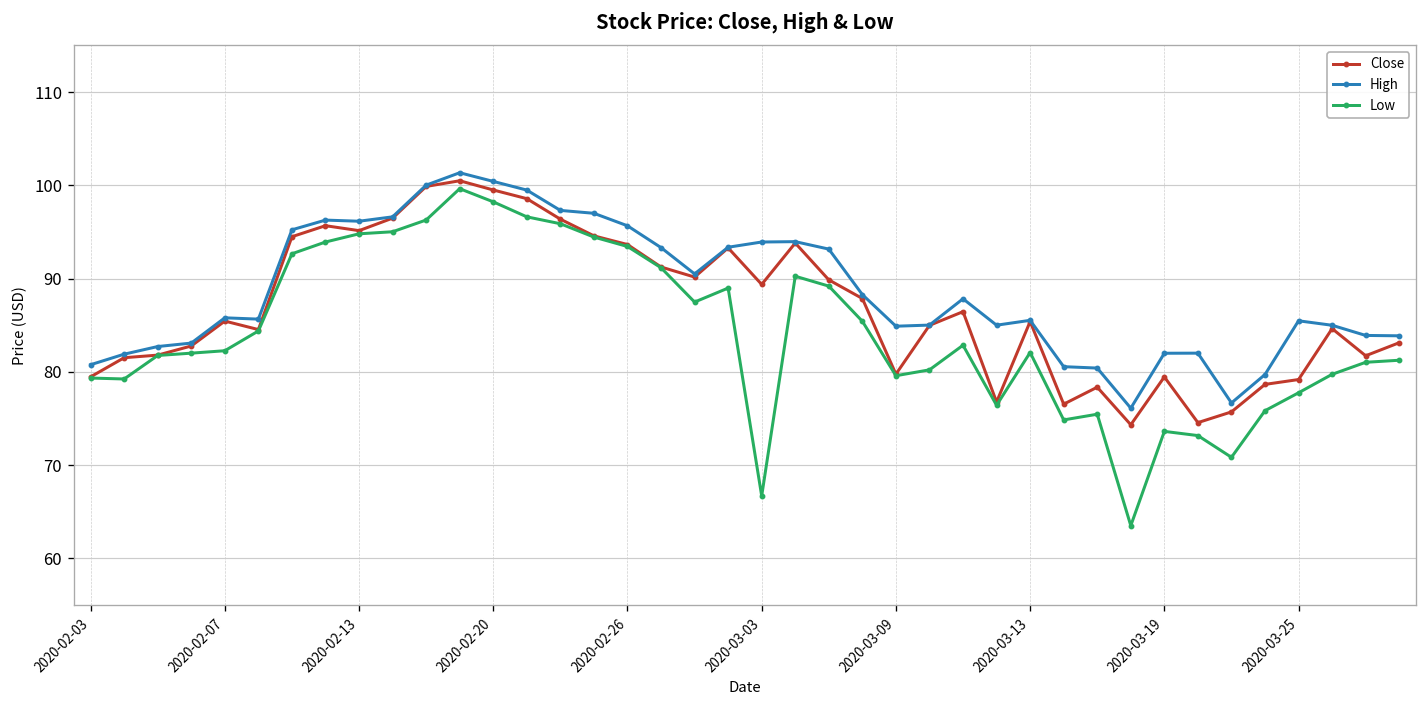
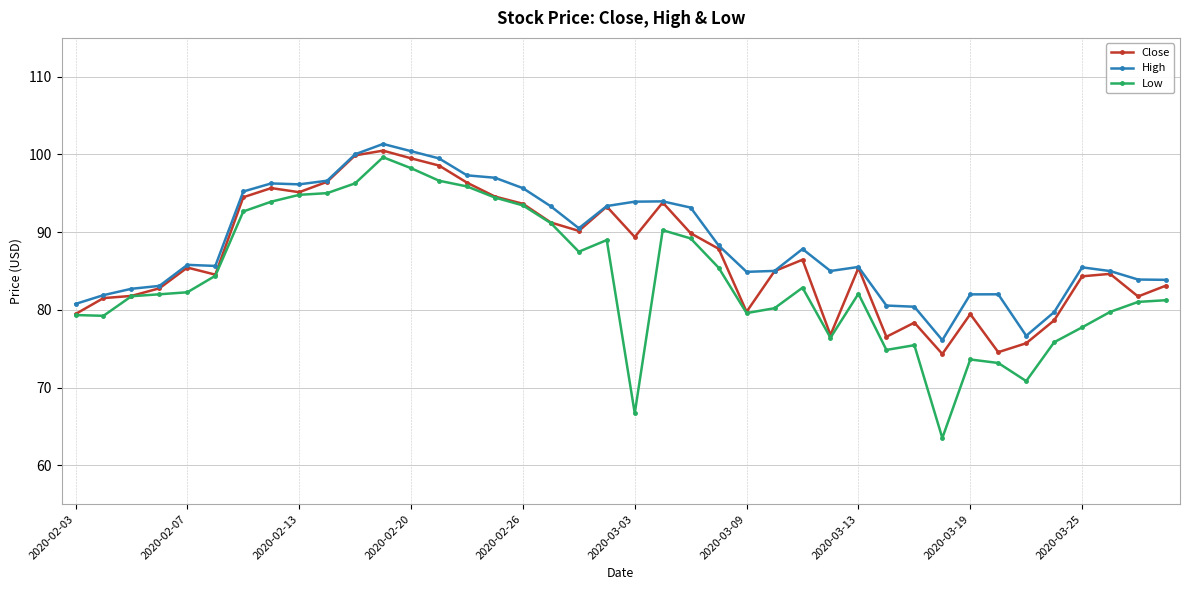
Close, 2020-03-25: 79 -> 84
